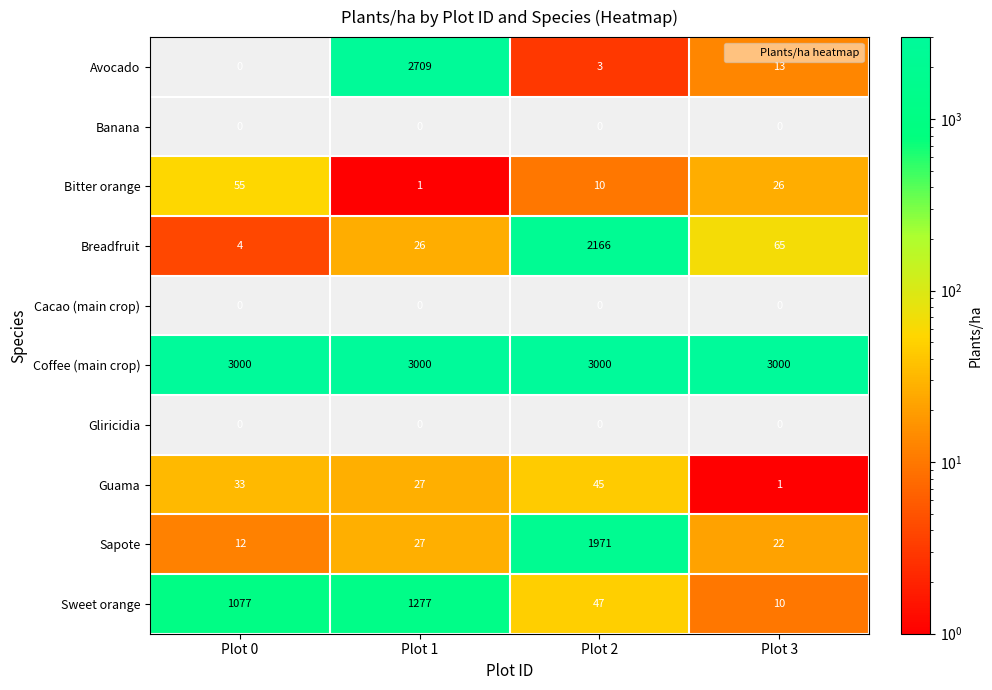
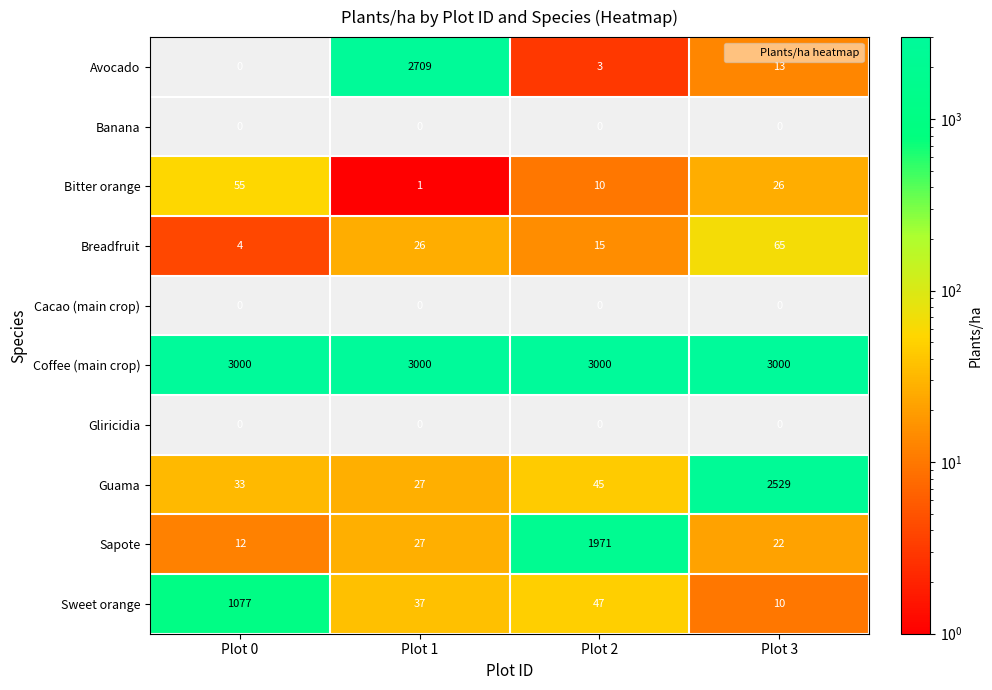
Breadfruit, Plot 2: 2166 -> 15
Guama, Plot 3: 1 -> 2529
Sweet orange, Plot 1: 1277 -> 37
